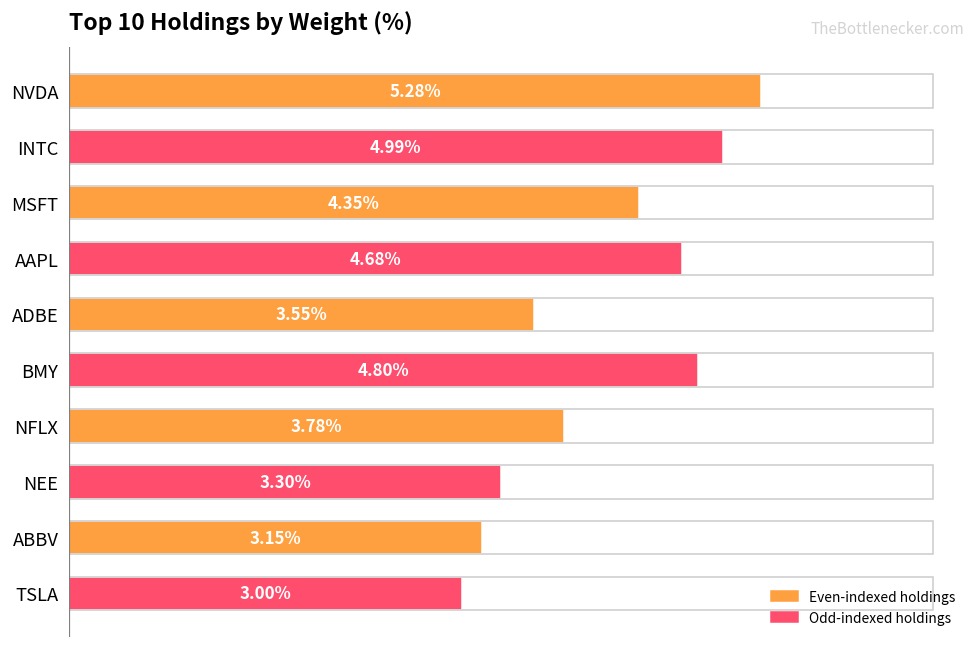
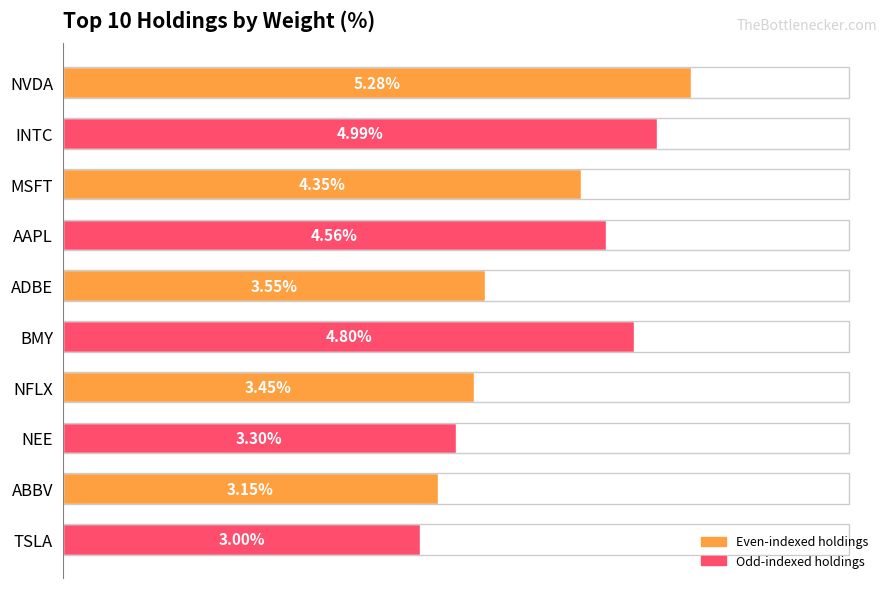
AAPL: 4.68% -> 4.56%
NFLX: 3.78% -> 3.45%
